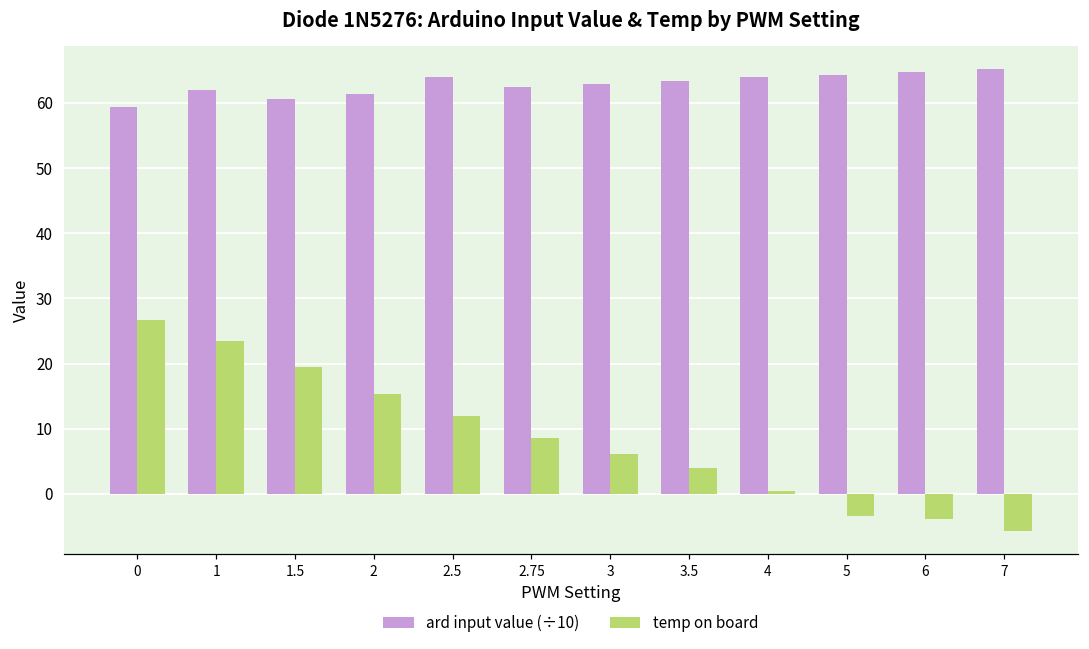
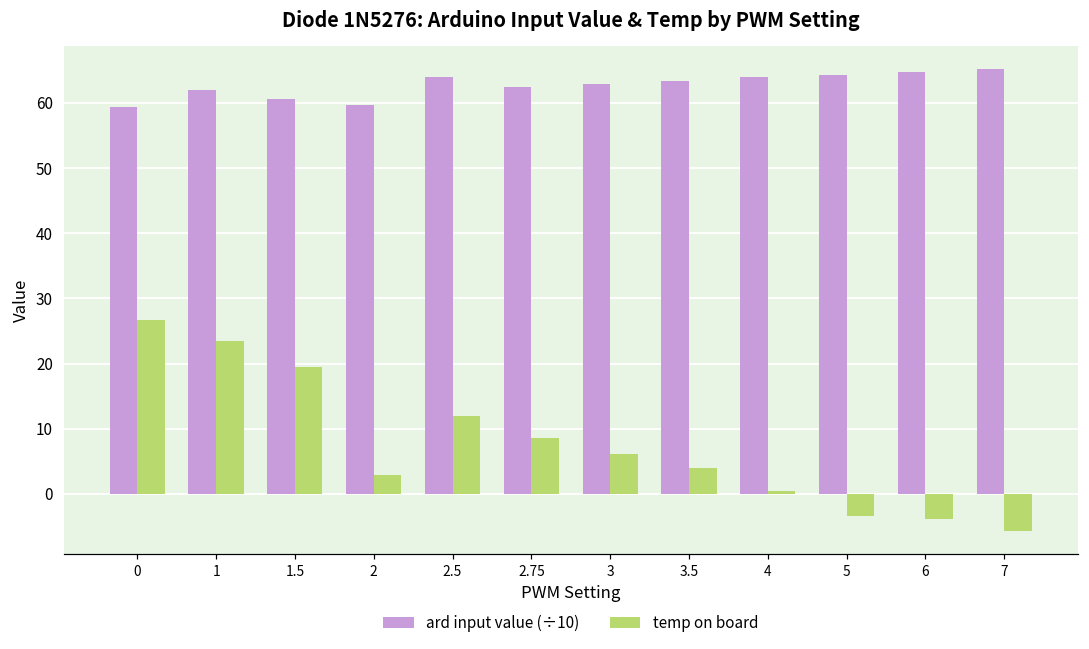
ard input value (÷10), 2: 61 -> 60
temp on board, 2: 15 -> 3
